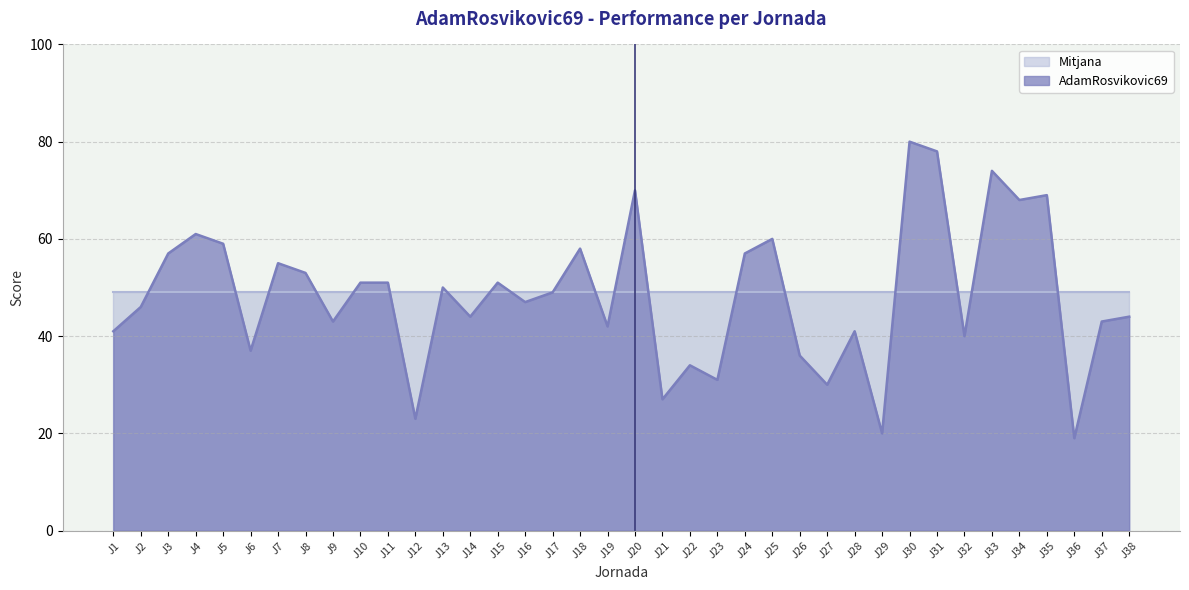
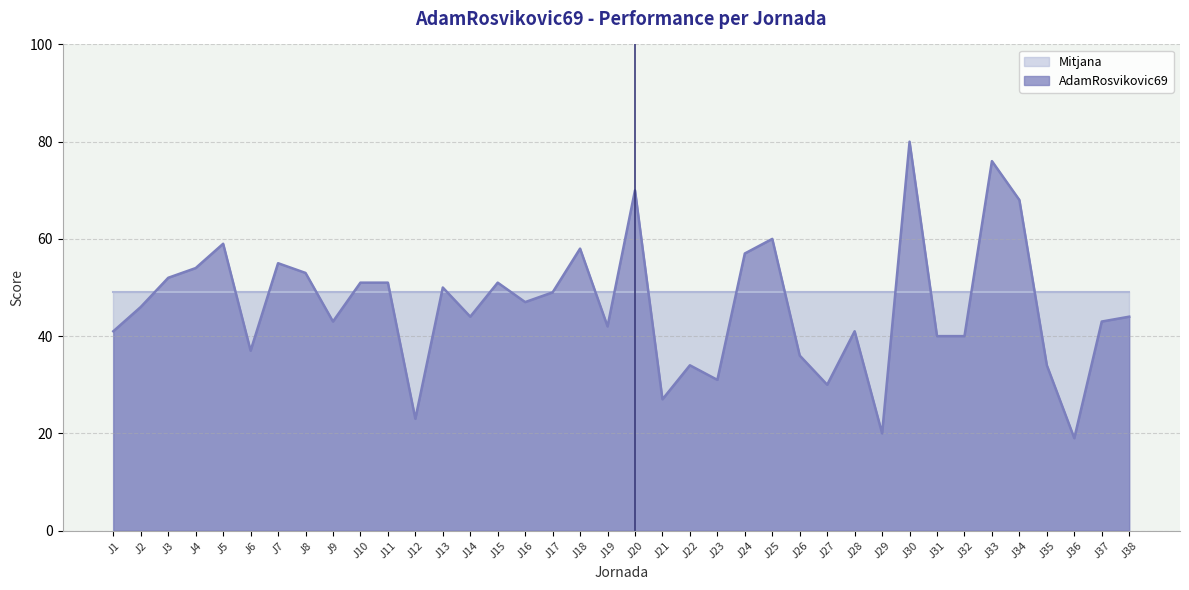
AdamRosvikovic69, J3: 57 -> 52
AdamRosvikovic69, J4: 61 -> 54
AdamRosvikovic69, J31: 78 -> 40
AdamRosvikovic69, J33: 74 -> 76
AdamRosvikovic69, J35: 69 -> 34
